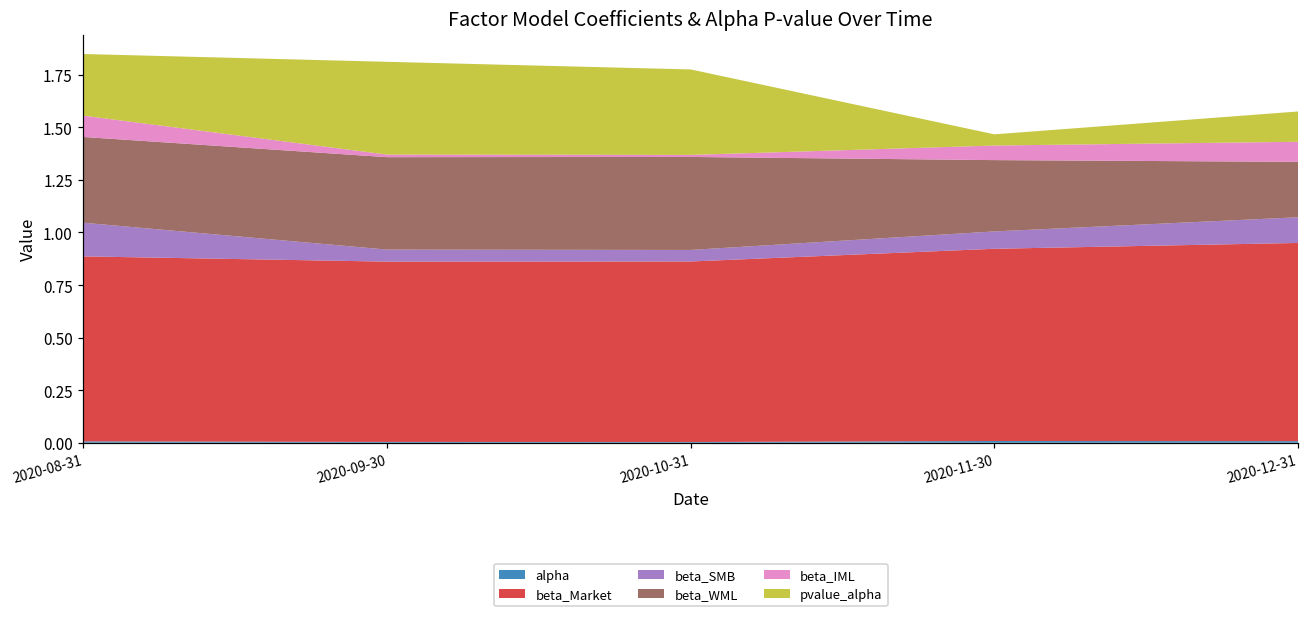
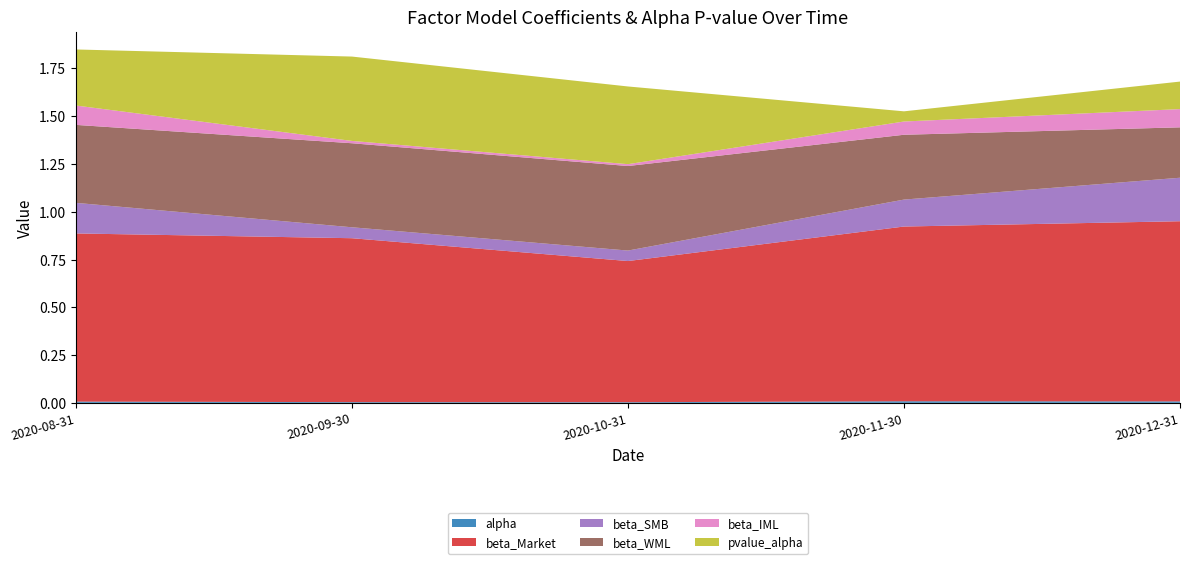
beta_Market, 2020-10-31: 0.86 -> 0.74
beta_SMB, 2020-11-30: 0.08 -> 0.14
beta_SMB, 2020-12-31: 0.12 -> 0.23
